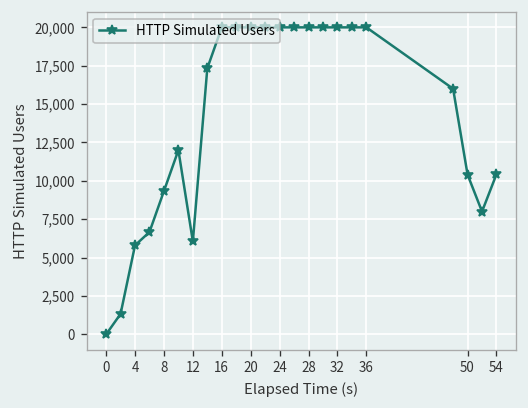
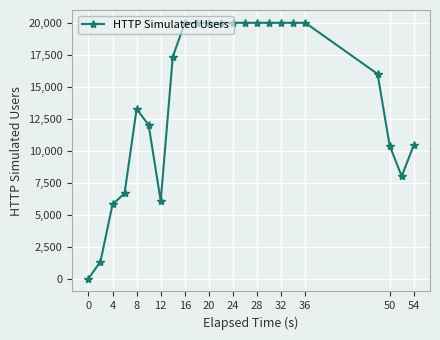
8: 9,300 -> 13,300
